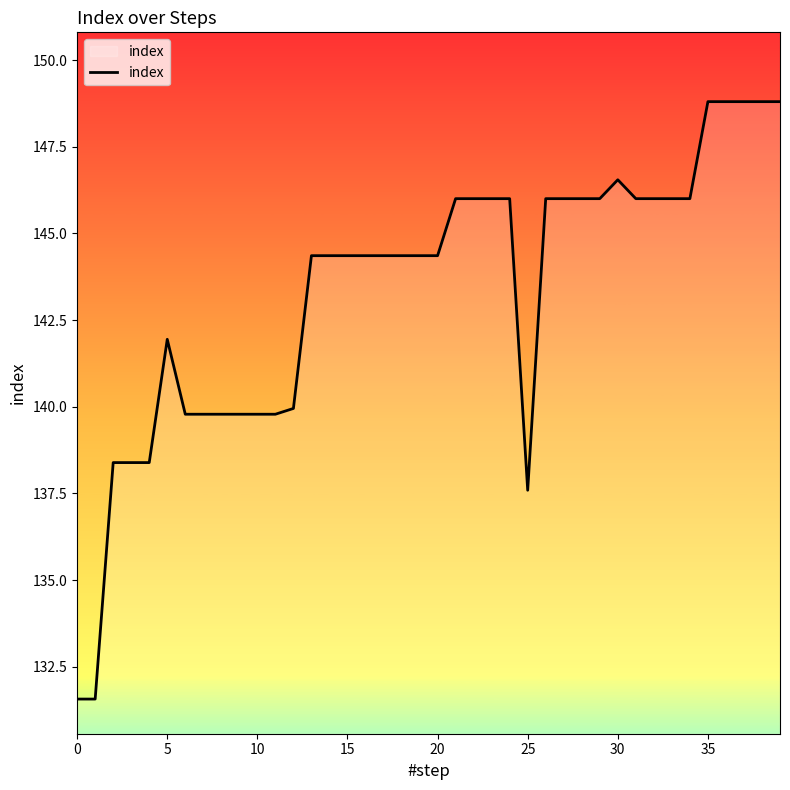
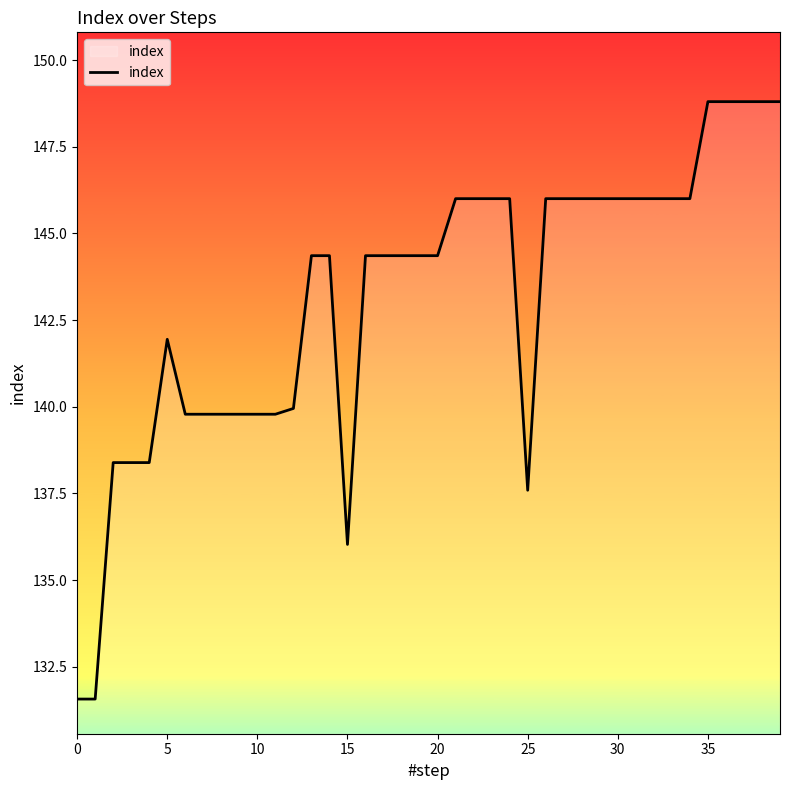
15: 144.4 -> 136.0
30: 146.5 -> 146.0
